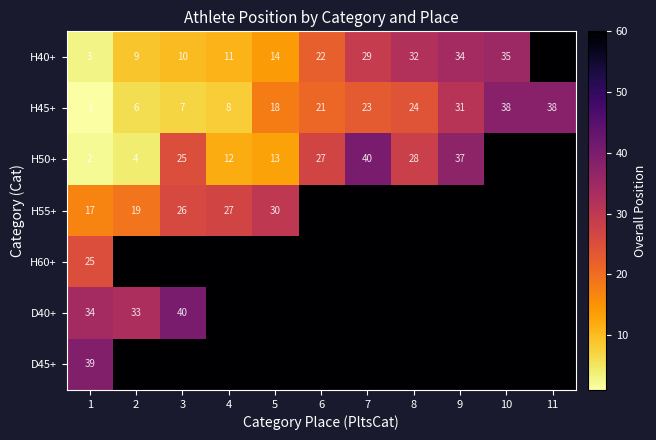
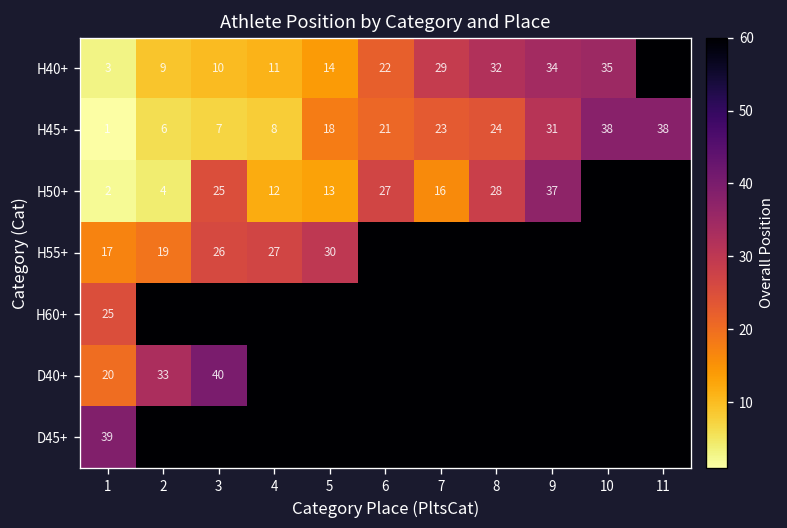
H50+, 7: 40 -> 16
D40+, 1: 34 -> 20
